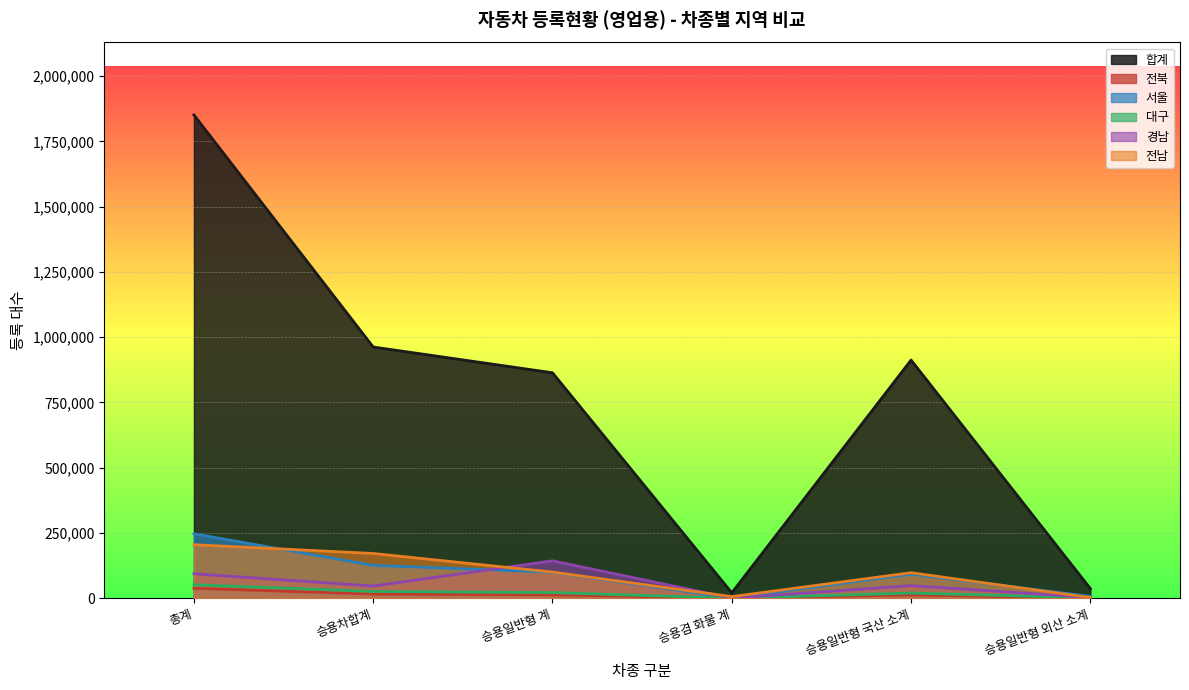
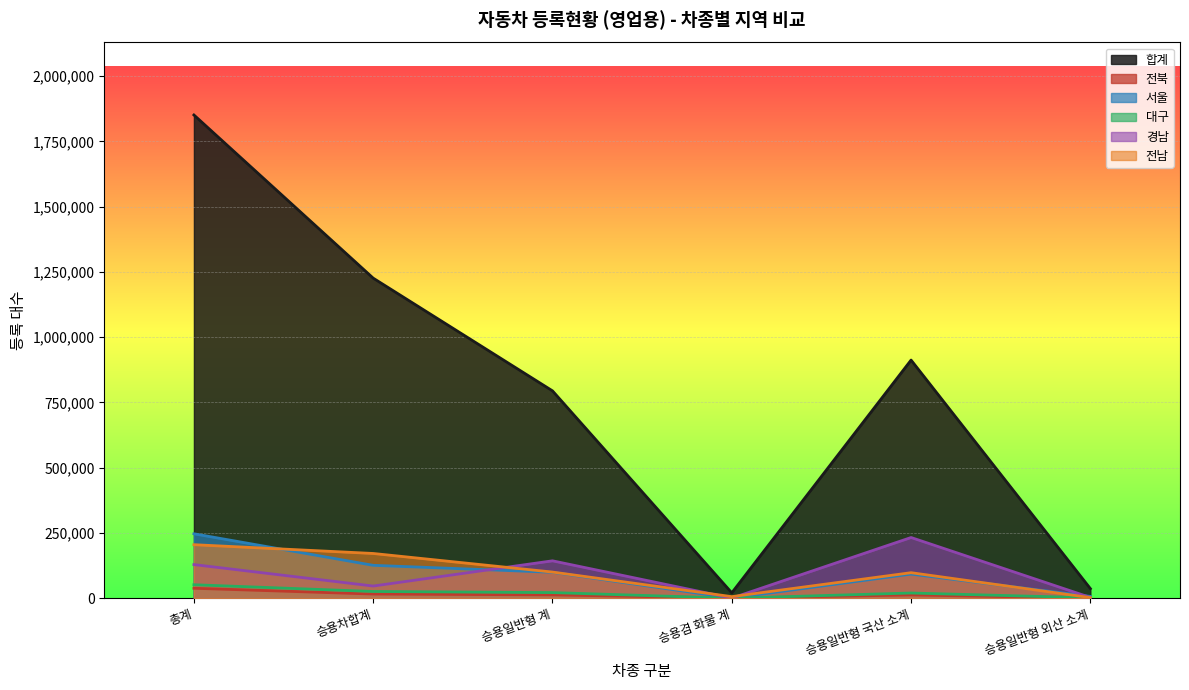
경남, 총계: 90,000 -> 130,000
합계, 승용차합계: 960,000 -> 1,230,000
합계, 승용일반형 계: 860,000 -> 790,000
경남, 승용일반형 국산 소계: 50,000 -> 230,000
